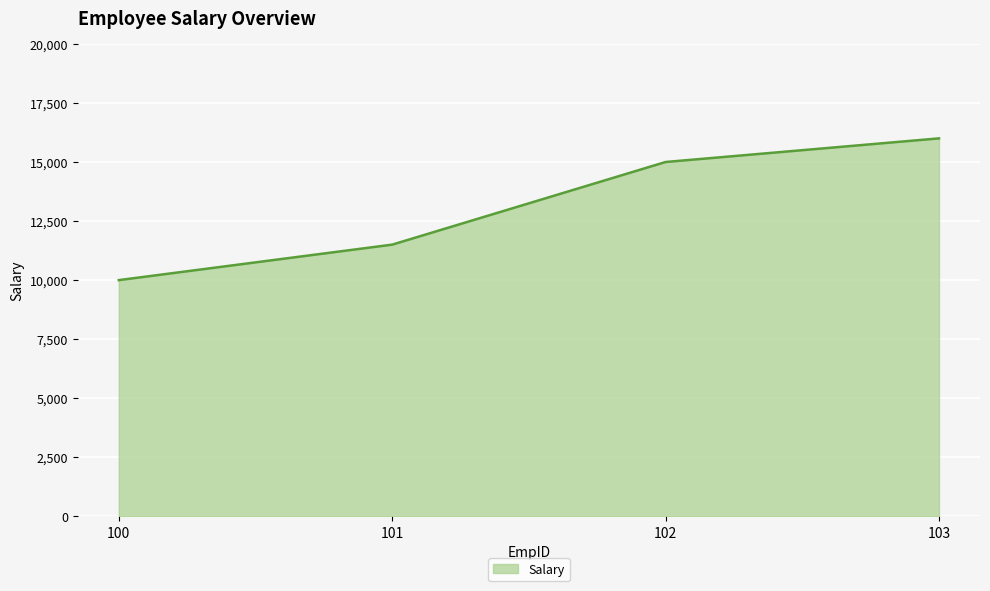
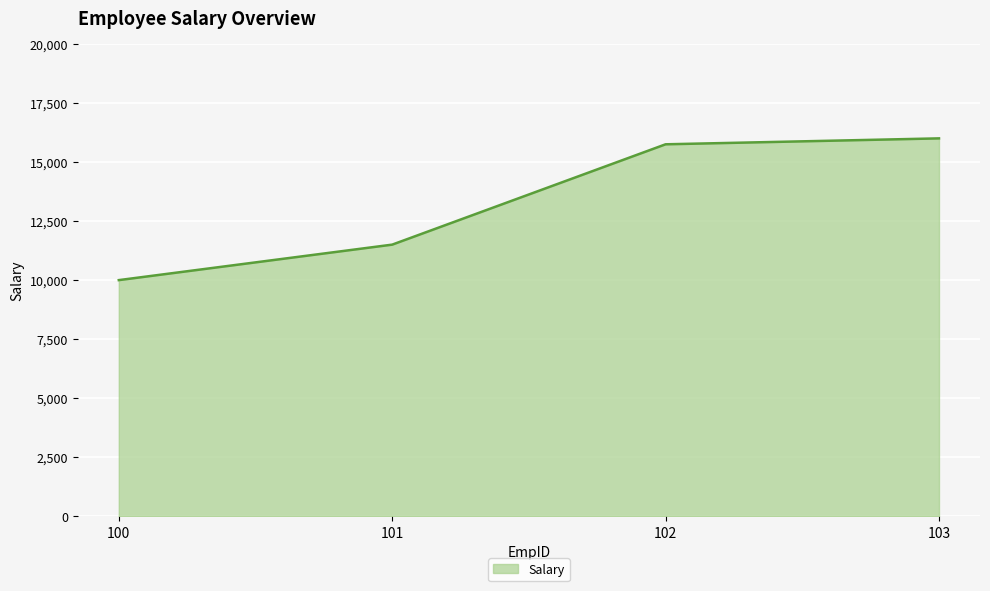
102: 15,000 -> 15,700
